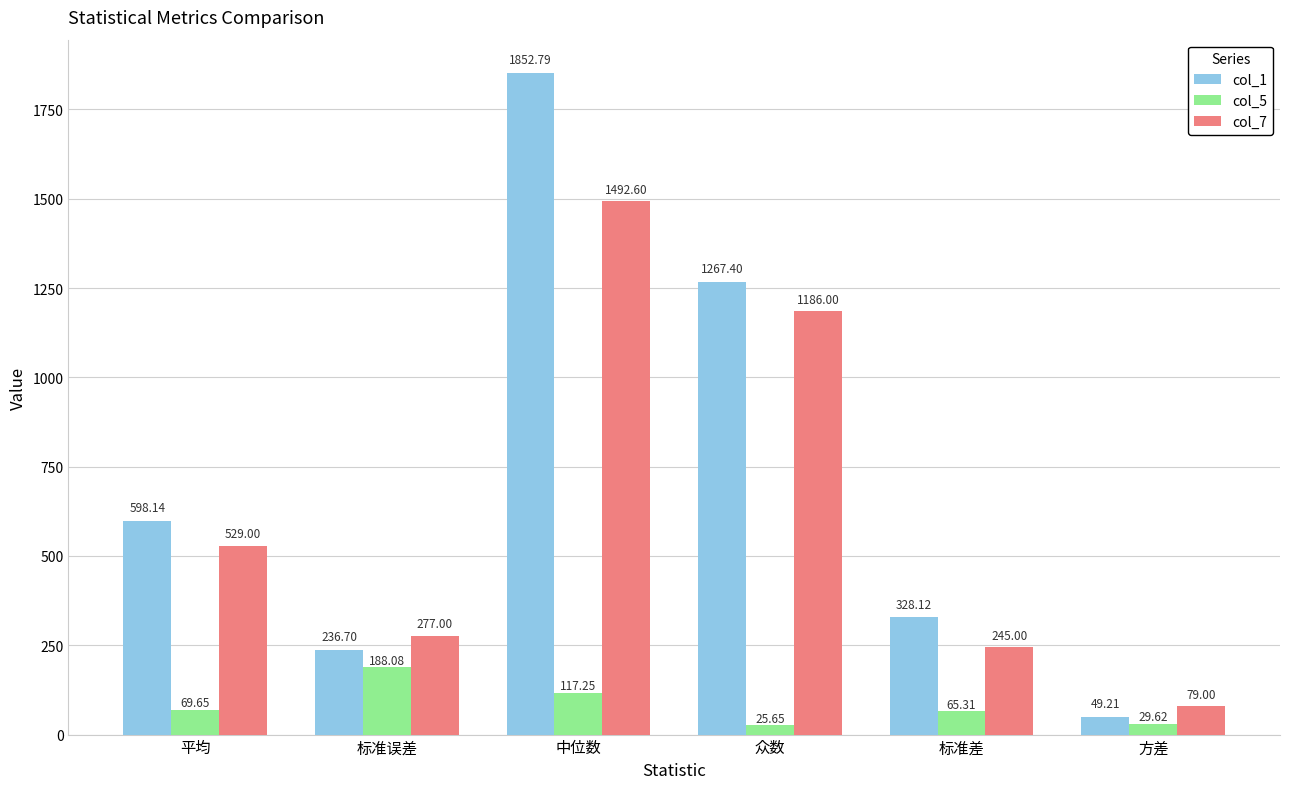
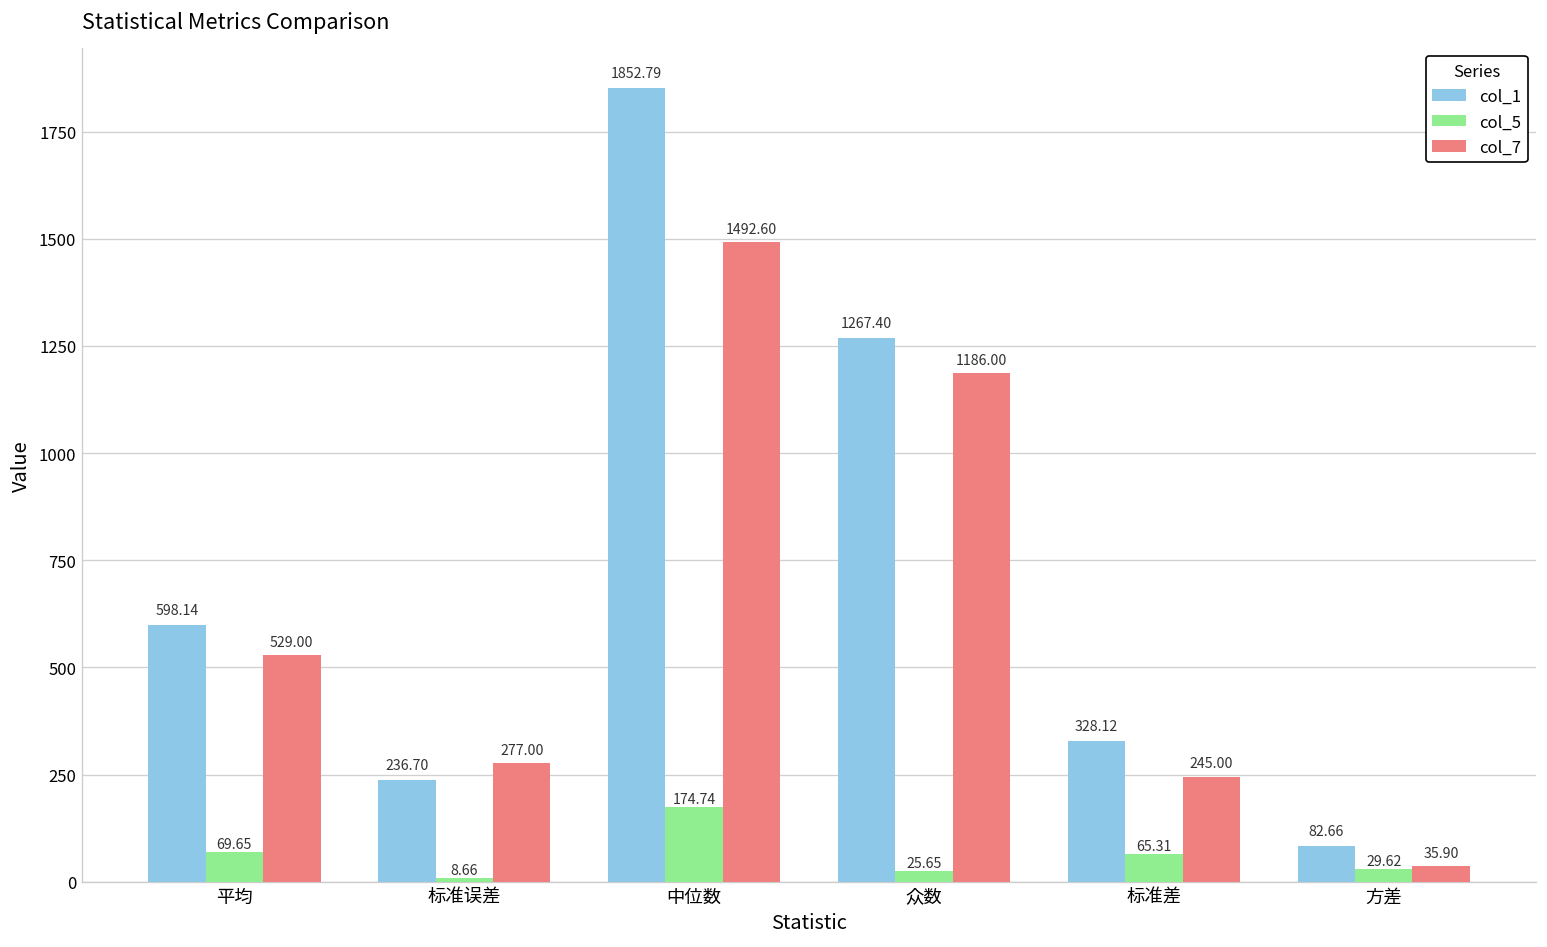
col_5, 标准误差: 188.08 -> 8.66
col_5, 中位数: 117.25 -> 174.74
col_1, 方差: 49.21 -> 82.66
col_7, 方差: 79.00 -> 35.90
